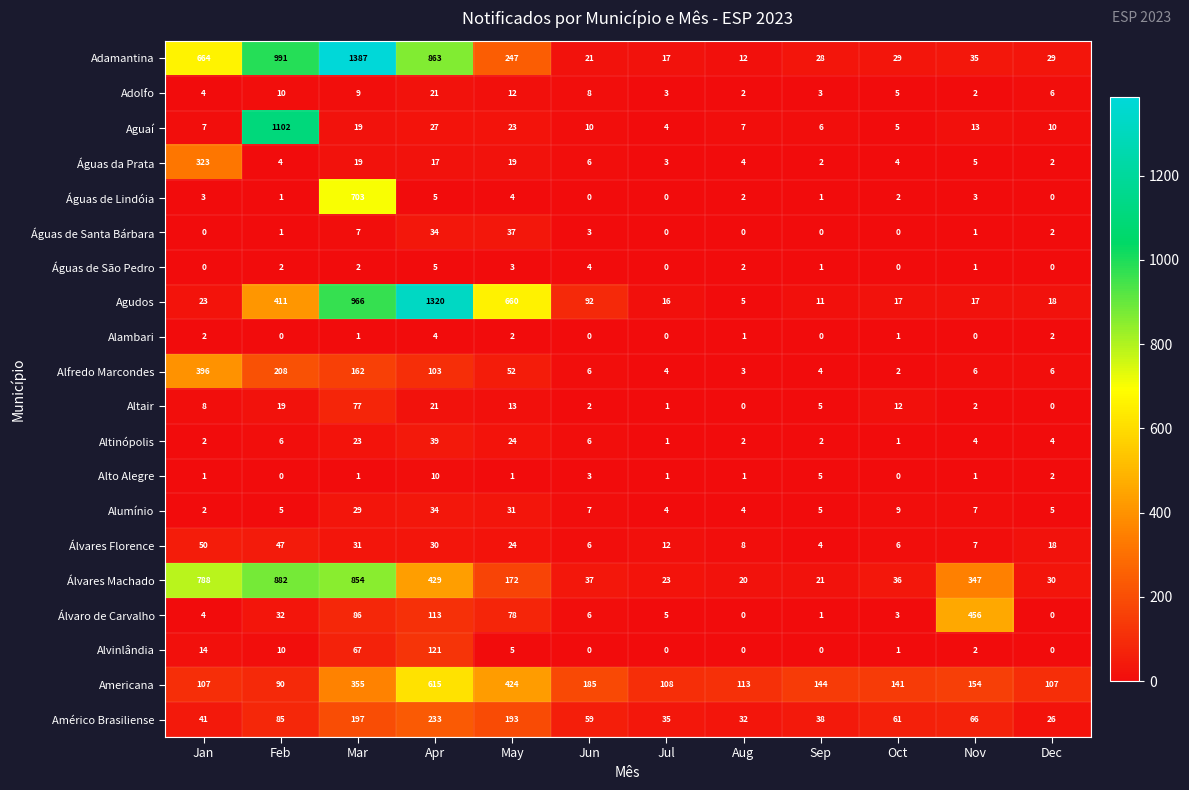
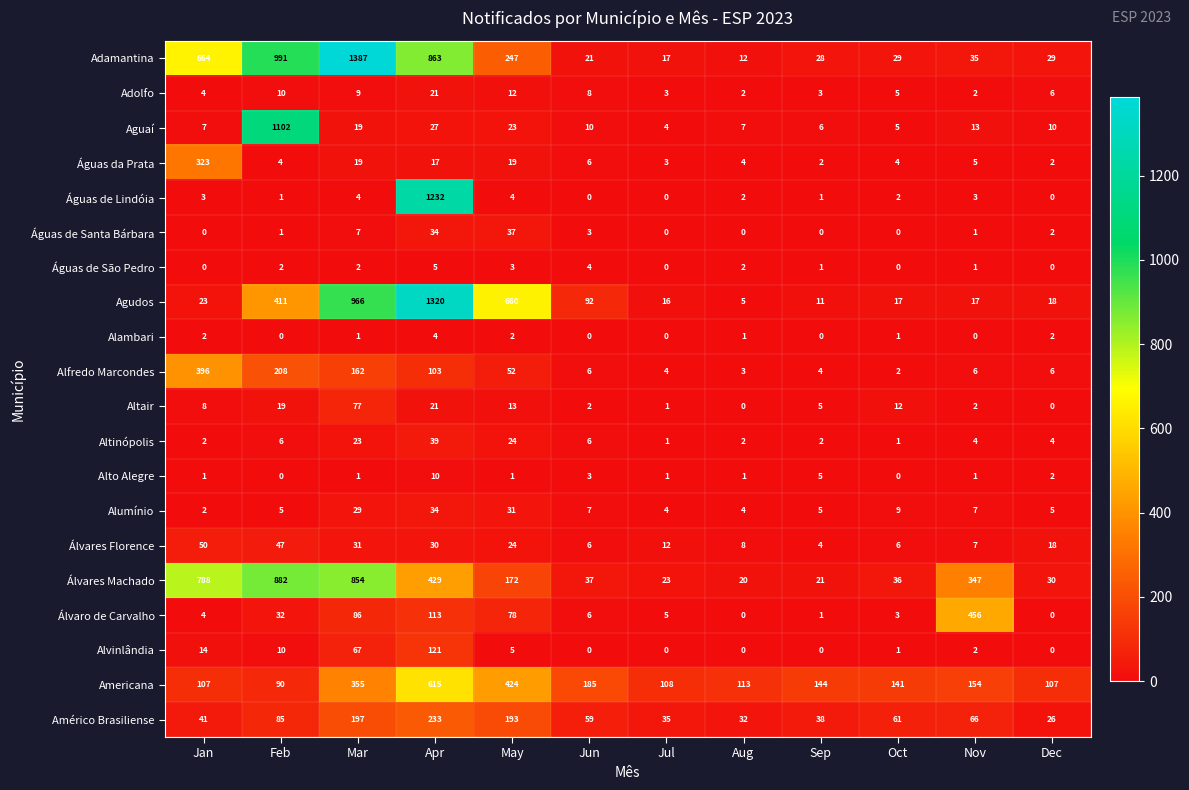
Águas de Lindóia, Mar: 703 -> 4
Águas de Lindóia, Apr: 5 -> 1232
